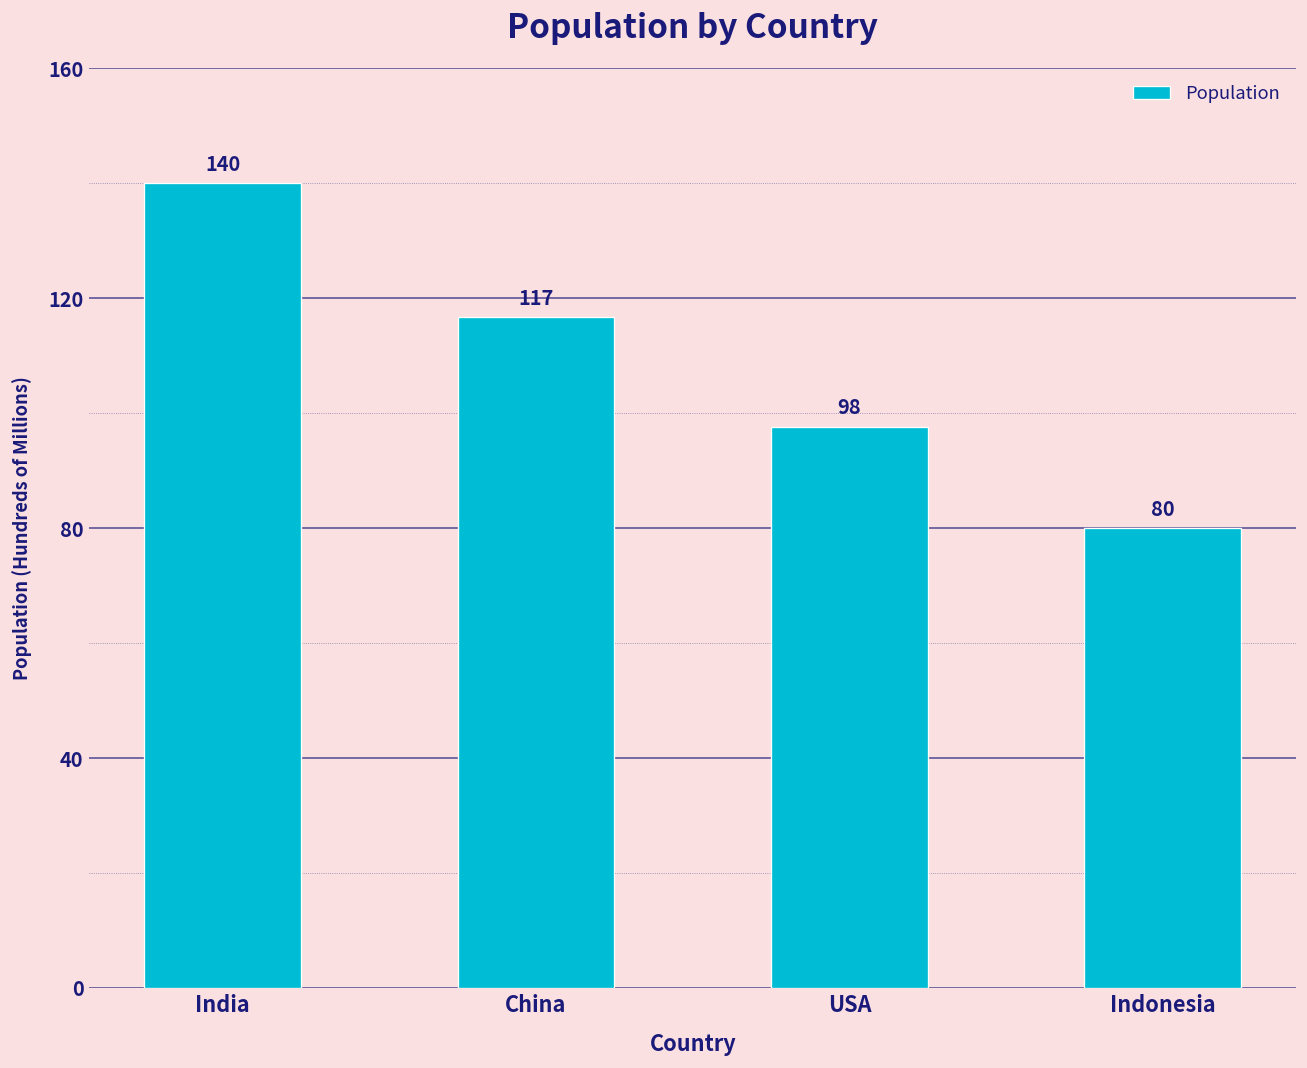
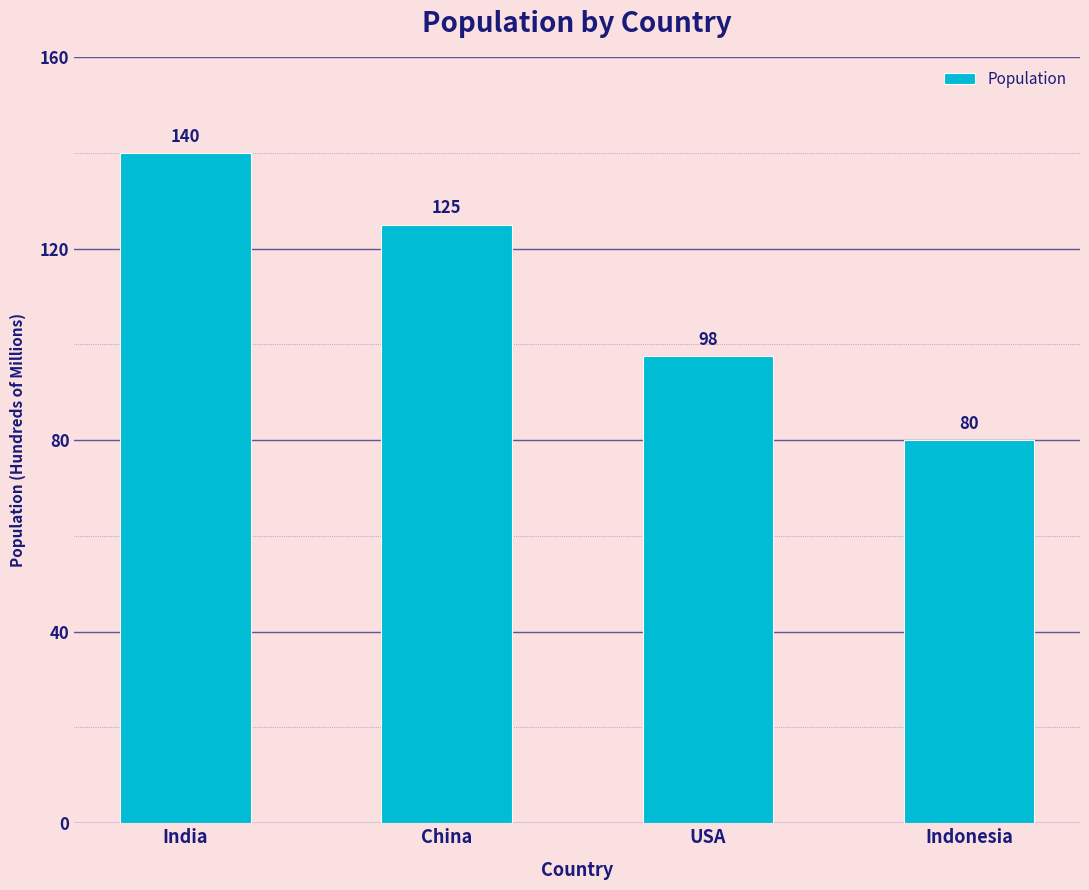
China: 117 -> 125
